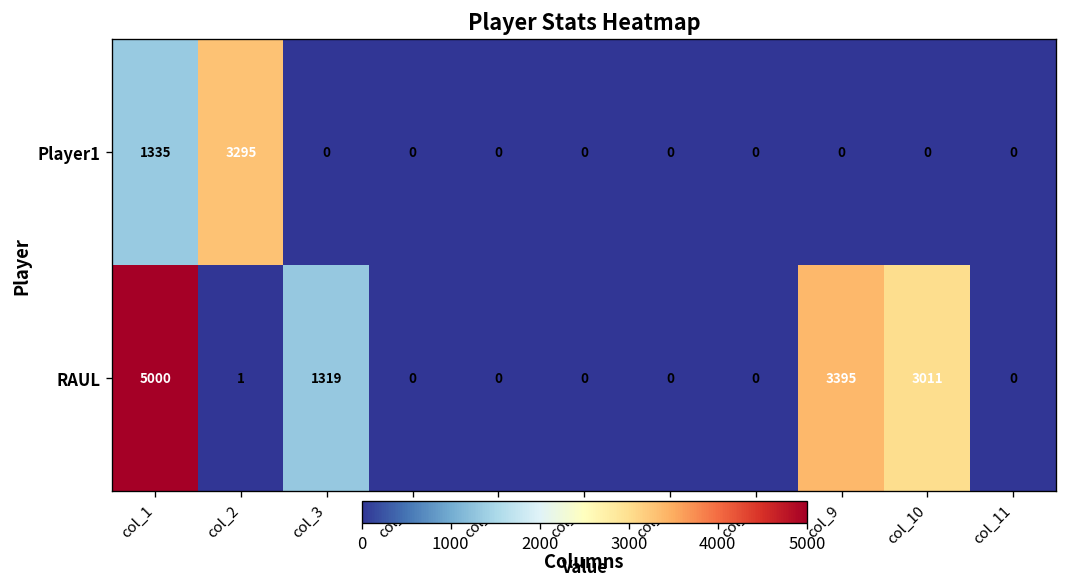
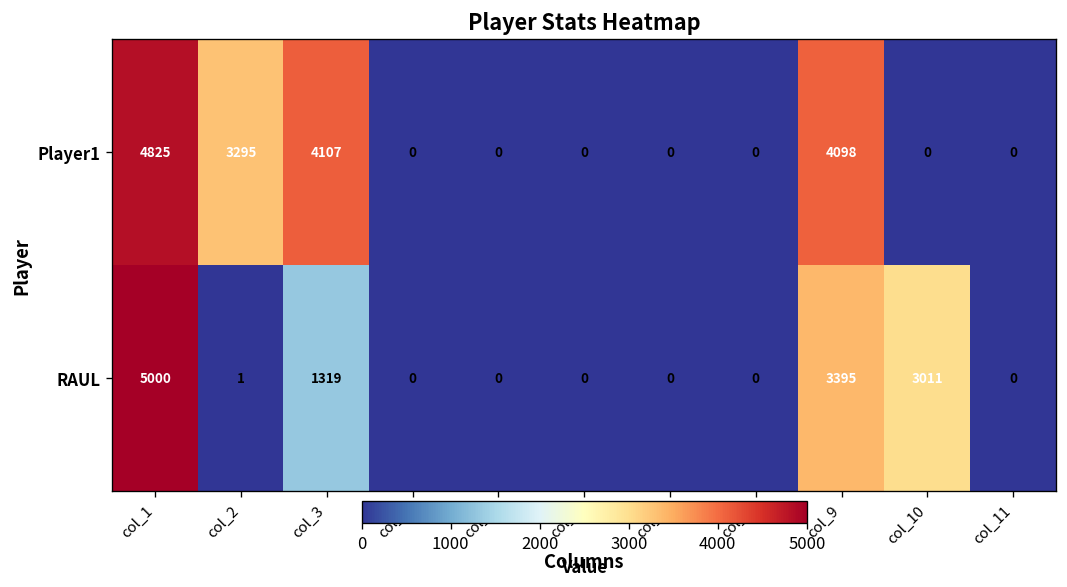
Player1, col_1: 1335 -> 4825
Player1, col_3: 0 -> 4107
Player1, col_9: 0 -> 4098
